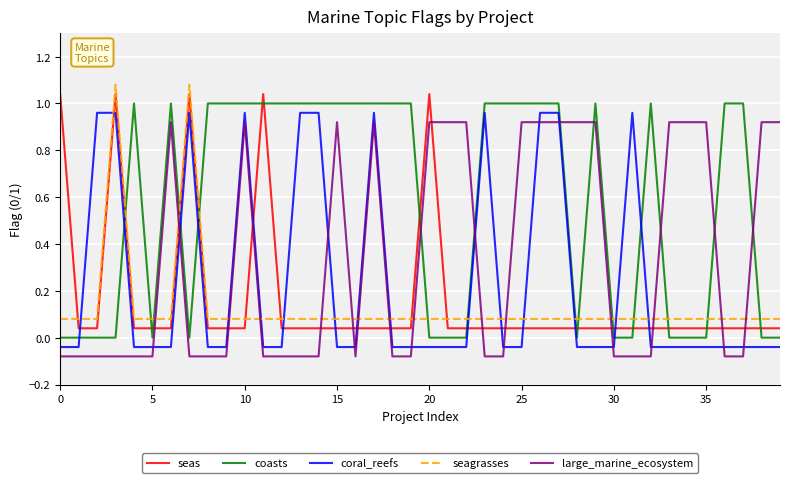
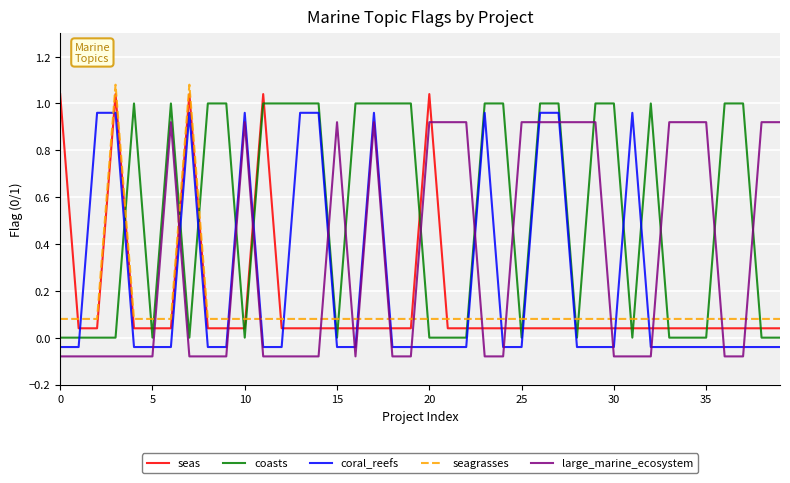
coasts, 10: 1 -> 0
coasts, 15: 1 -> 0
coasts, 25: 1 -> 0
coasts, 30: 0 -> 1
